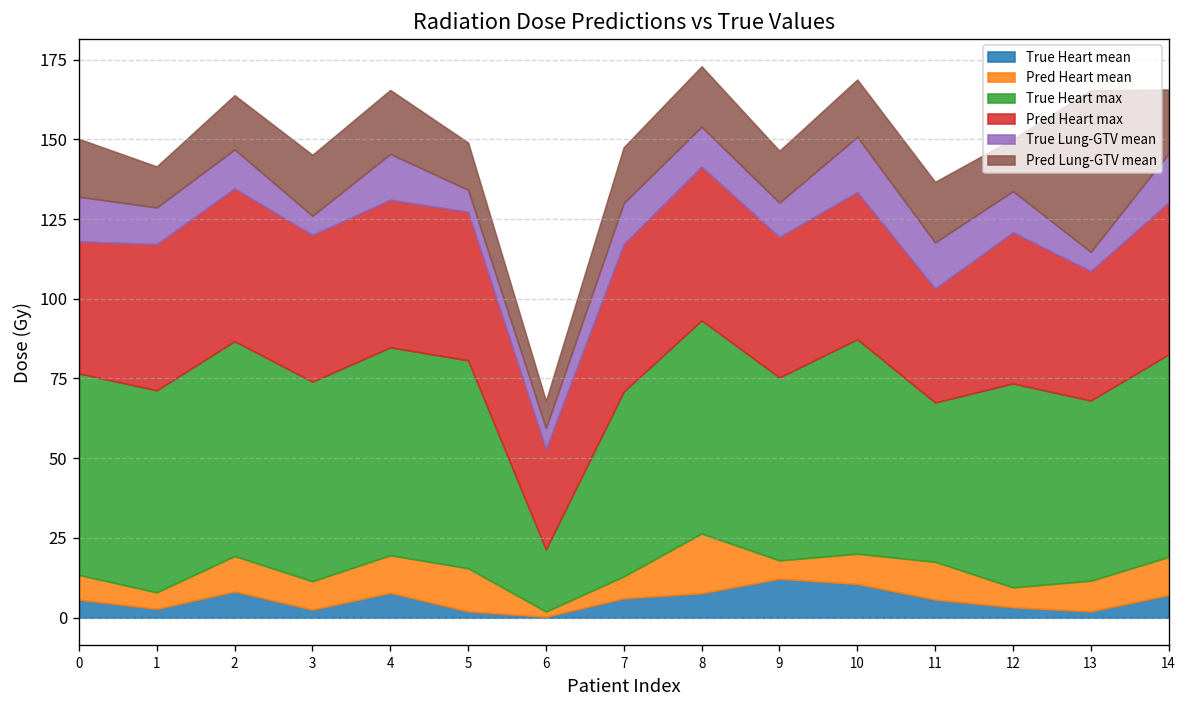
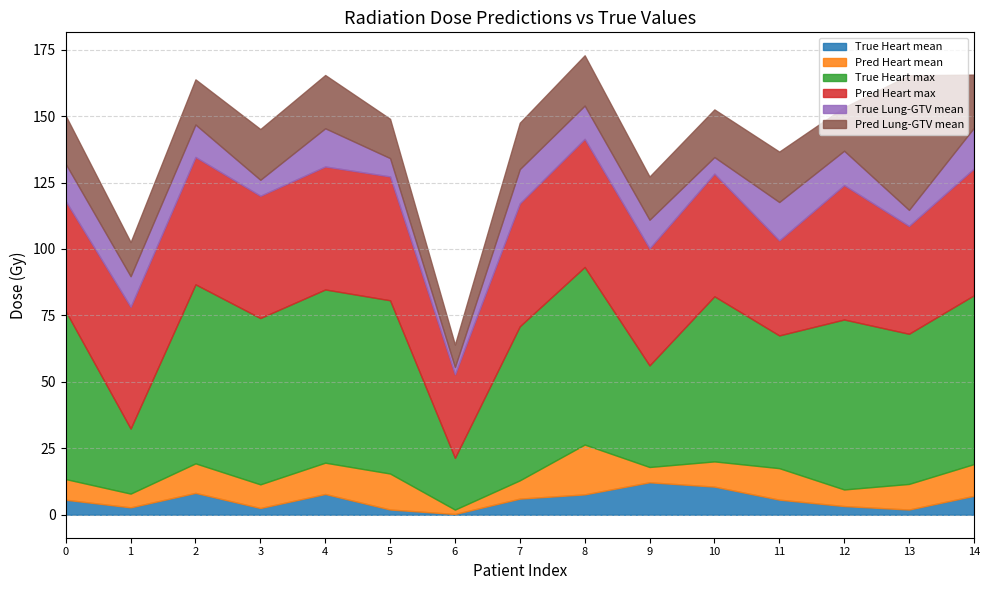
True Heart max, 1: 63 -> 24
True Lung-GTV mean, 6: 7 -> 3
True Heart max, 9: 57 -> 38
True Heart max, 10: 67 -> 62
True Lung-GTV mean, 10: 17 -> 6
Pred Heart max, 12: 47 -> 51
